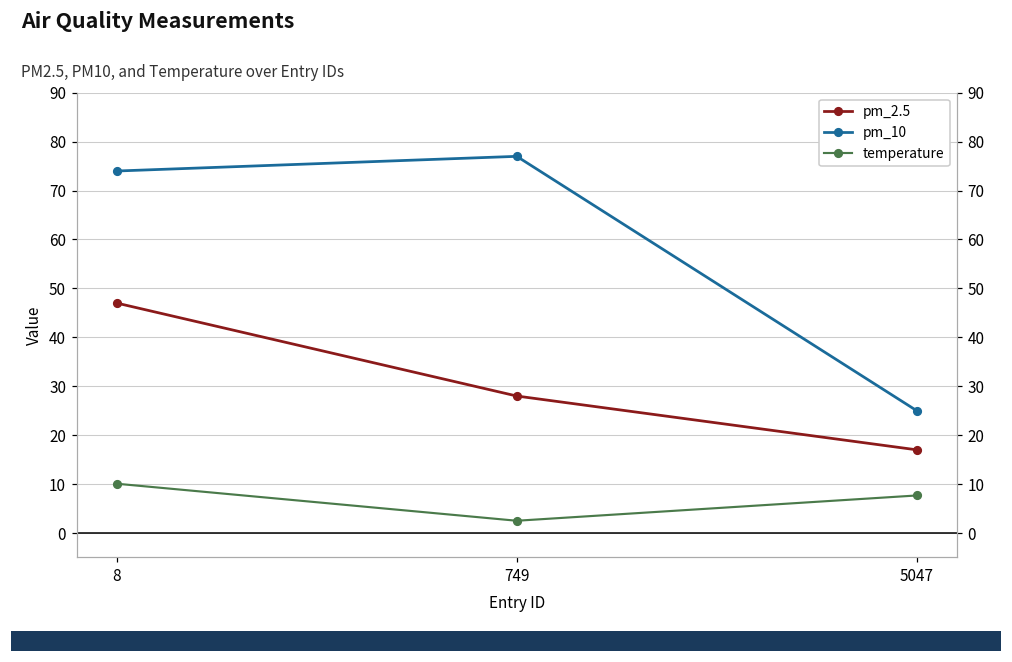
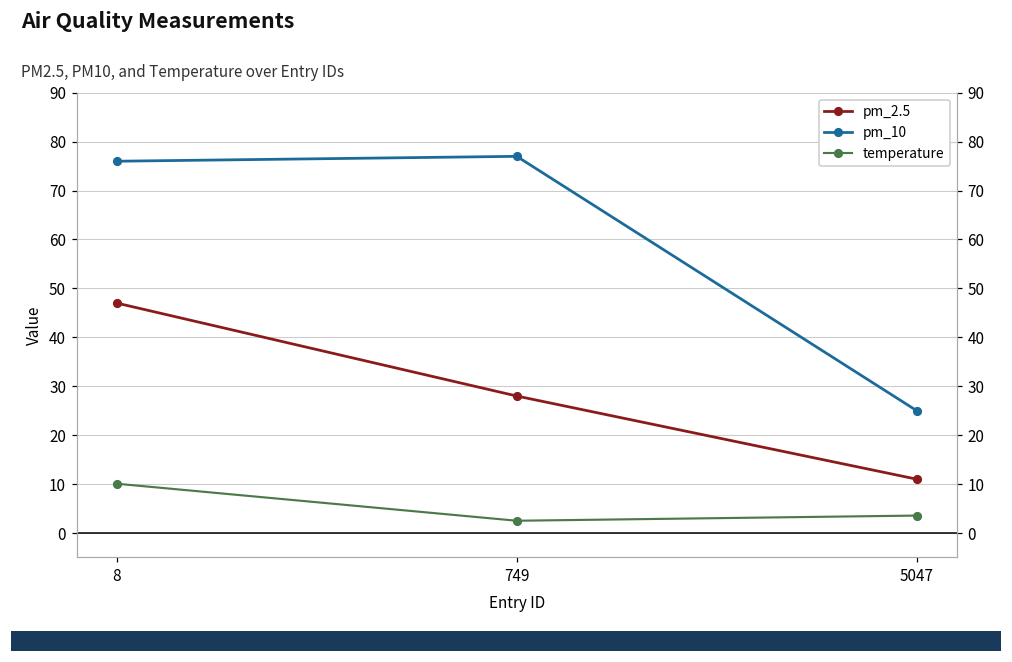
pm_10, 8: 74 -> 76
pm_2.5, 5047: 17 -> 11
temperature, 5047: 8 -> 4
